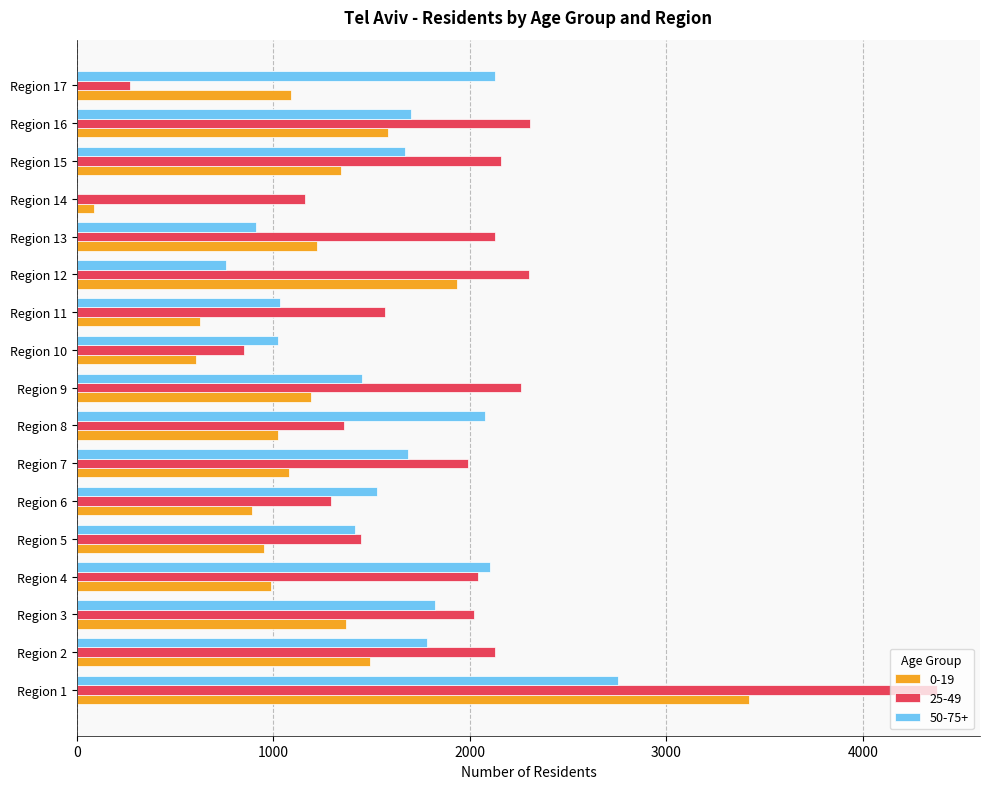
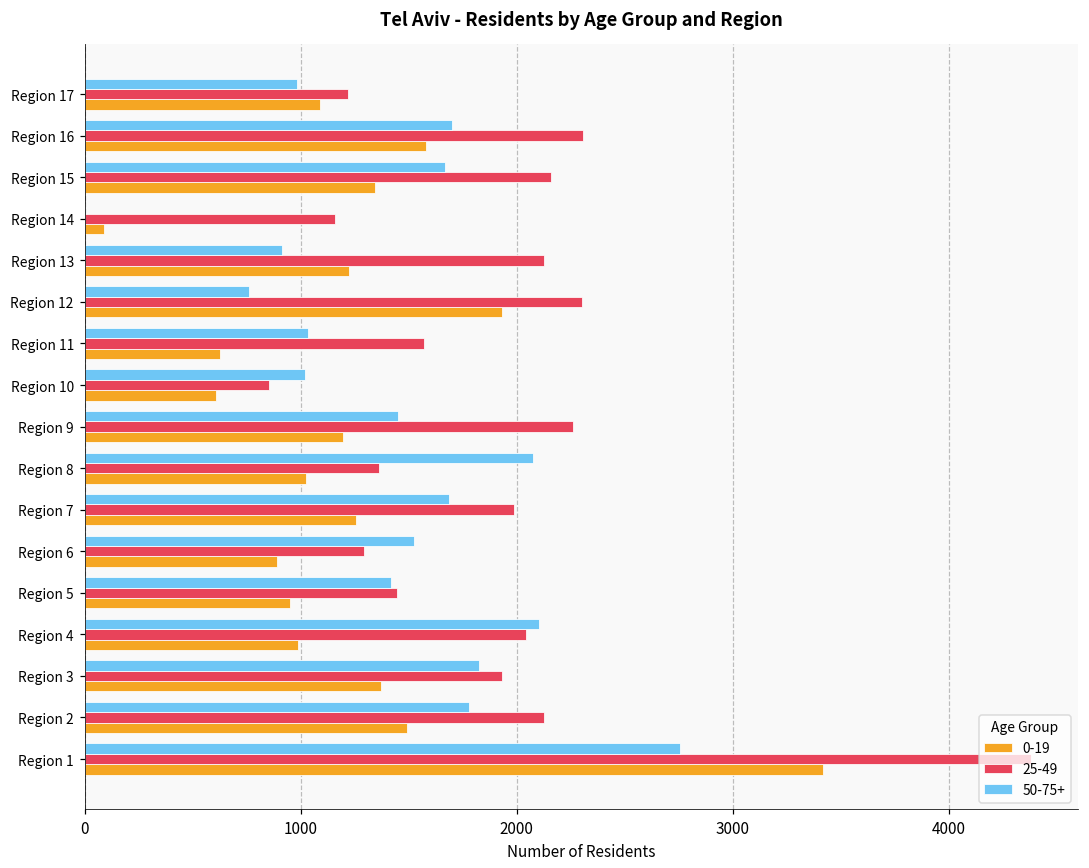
50-75+, Region 17: 2130 -> 980
25-49, Region 17: 270 -> 1220
0-19, Region 7: 1080 -> 1250
25-49, Region 3: 2020 -> 1930
